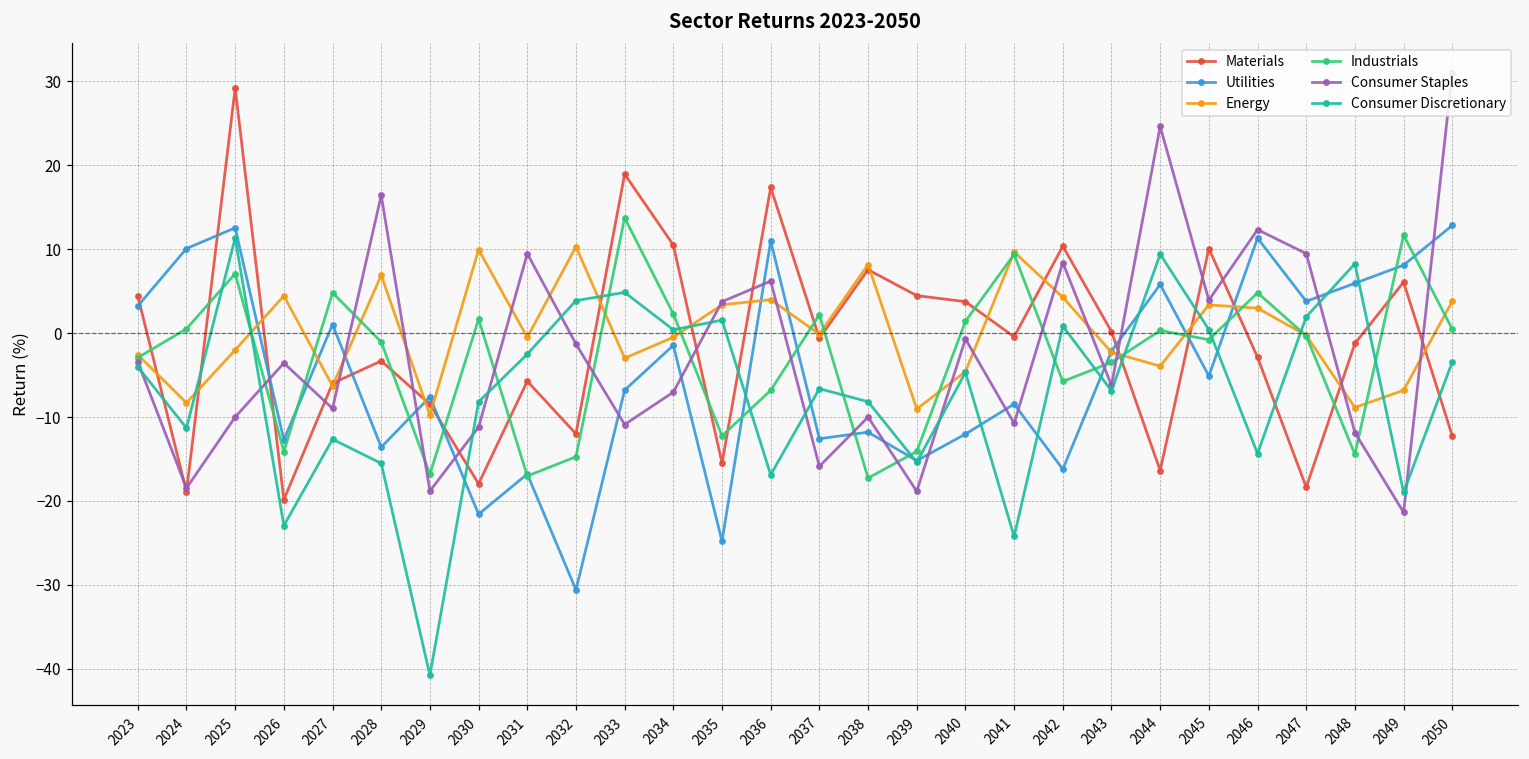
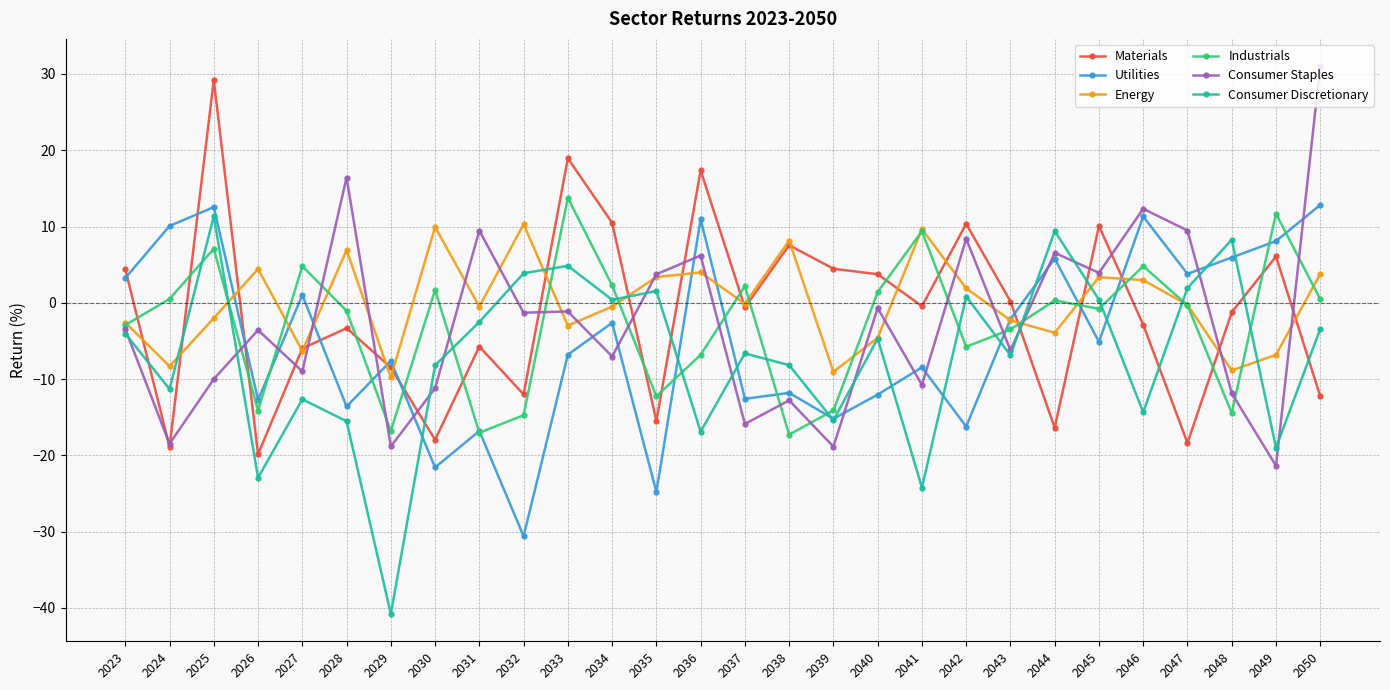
Consumer Staples, 2033: -11 -> -1
Utilities, 2034: -1 -> -3
Consumer Staples, 2038: -10 -> -13
Energy, 2042: 4 -> 2
Consumer Staples, 2044: 25 -> 7
